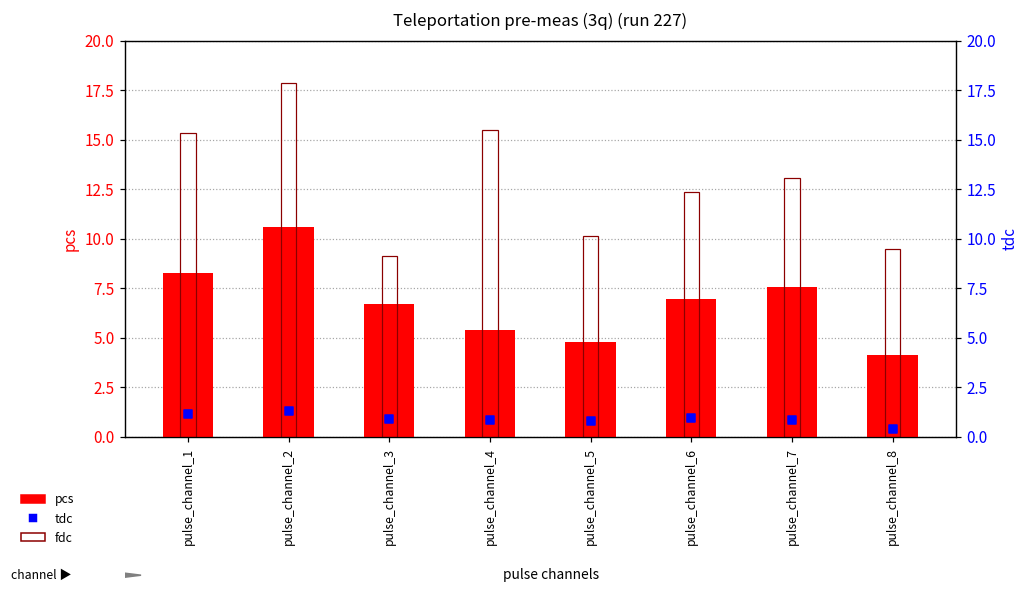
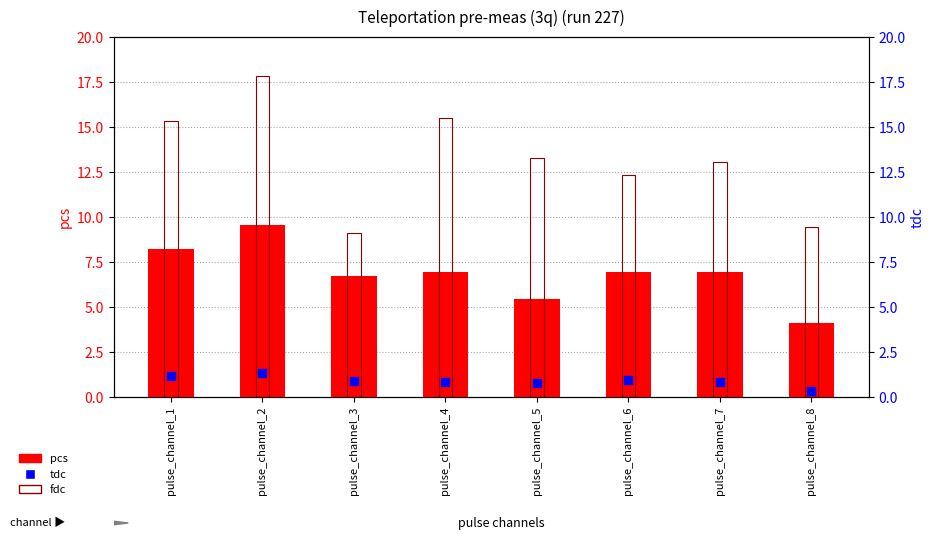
pcs, pulse_channel_2: 10.6 -> 9.6
pcs, pulse_channel_4: 5.4 -> 7.0
pcs, pulse_channel_5: 4.8 -> 5.4
fdc, pulse_channel_5: 10.1 -> 13.3
pcs, pulse_channel_7: 7.6 -> 7.0
